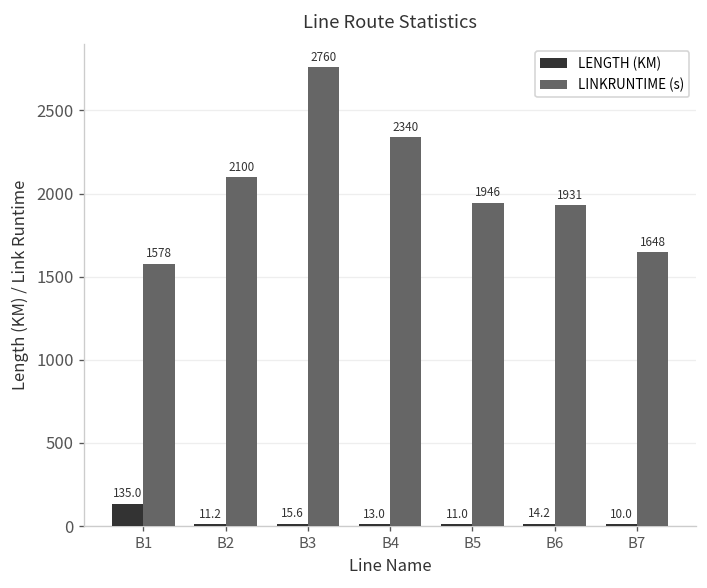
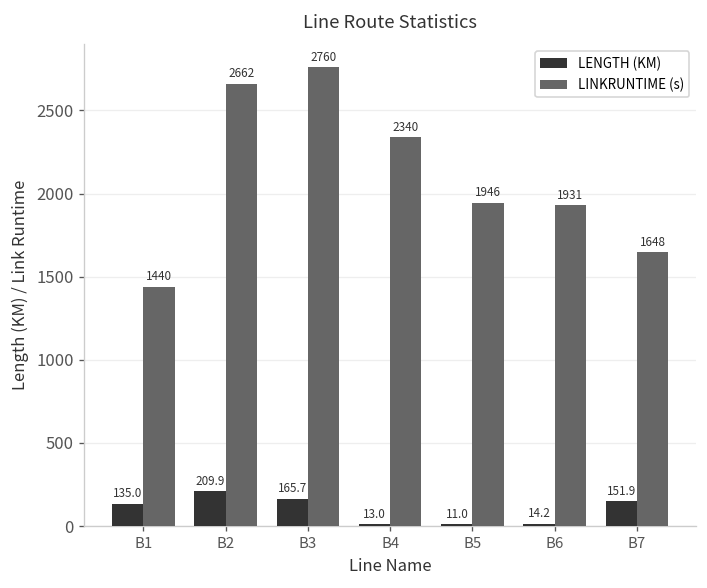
LINKRUNTIME (s), B1: 1578 -> 1440
LENGTH (KM), B2: 11.2 -> 209.9
LINKRUNTIME (s), B2: 2100 -> 2662
LENGTH (KM), B3: 15.6 -> 165.7
LENGTH (KM), B7: 10.0 -> 151.9
